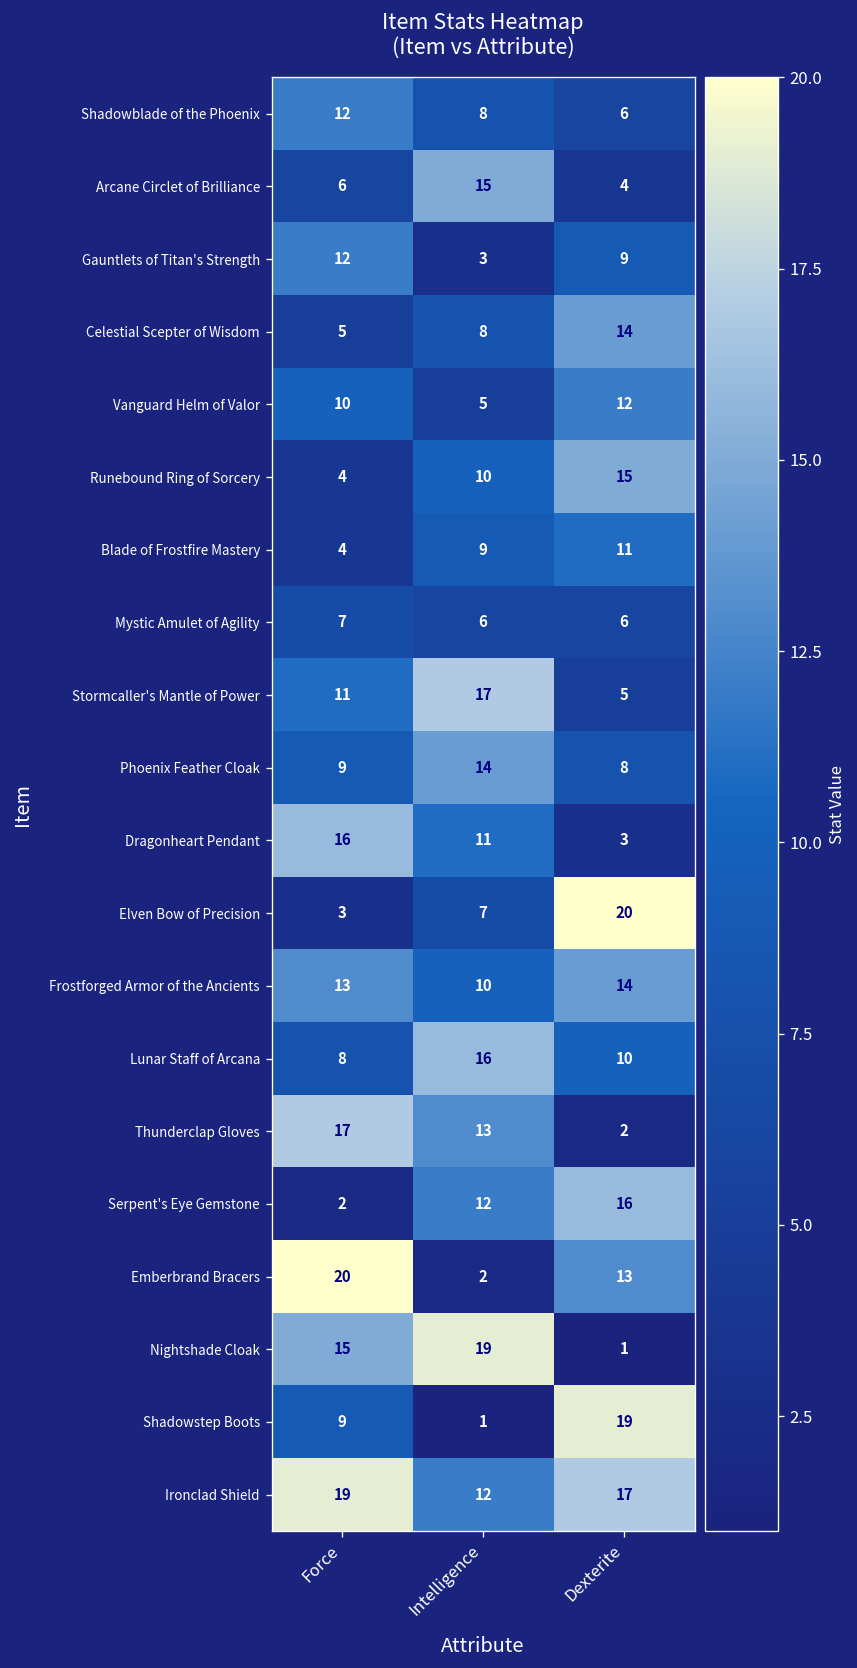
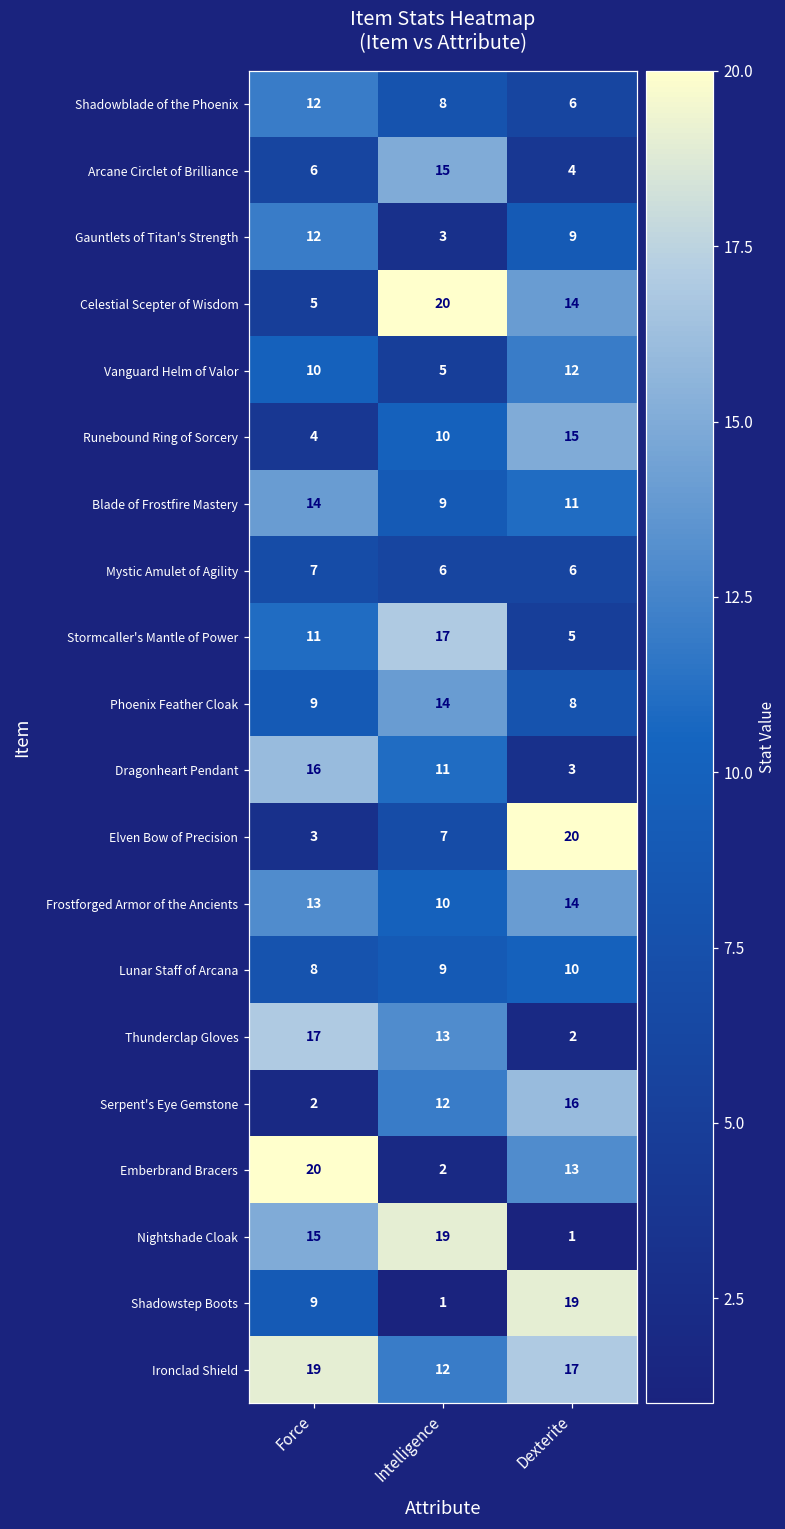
Celestial Scepter of Wisdom, Intelligence: 8 -> 20
Blade of Frostfire Mastery, Force: 4 -> 14
Lunar Staff of Arcana, Intelligence: 16 -> 9
